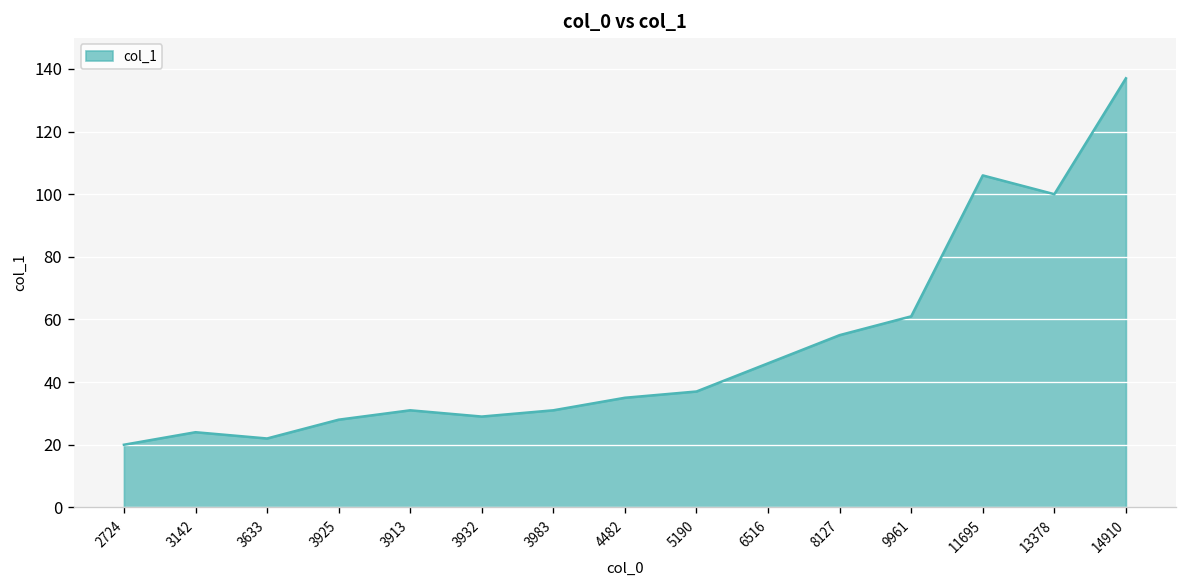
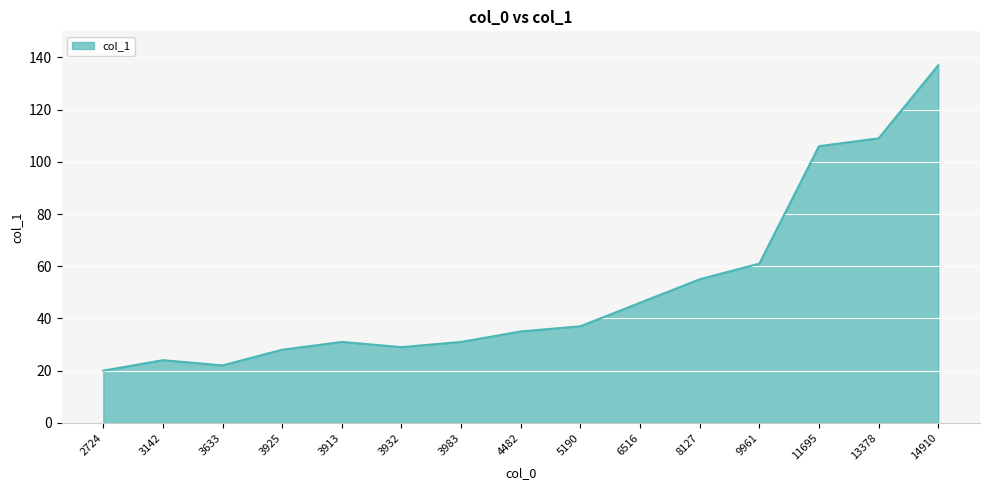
13378: 100 -> 109
